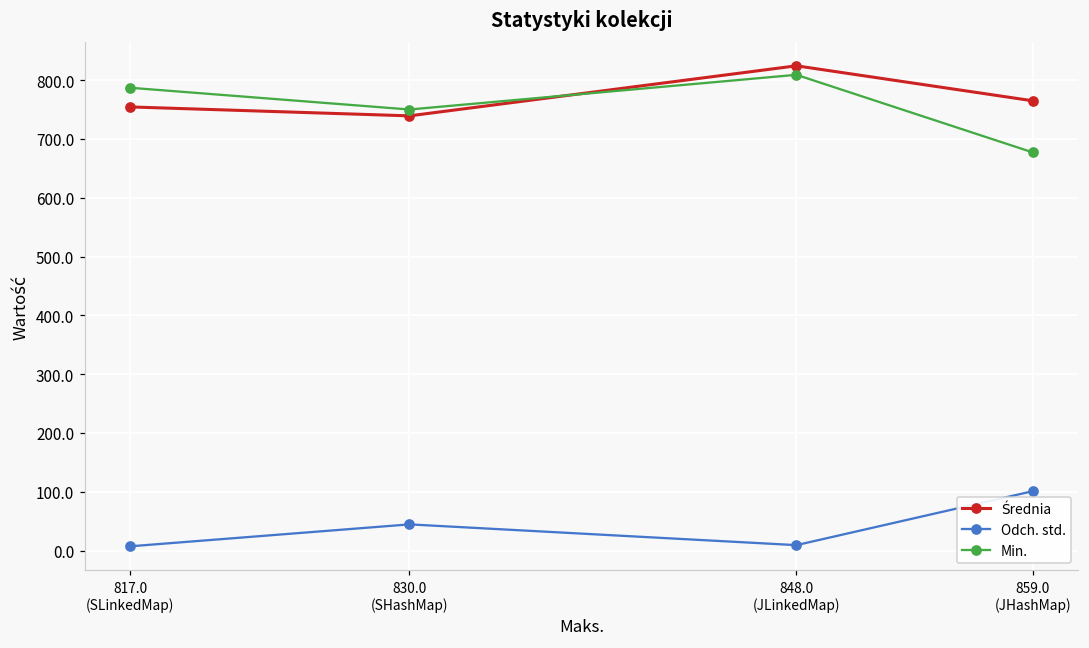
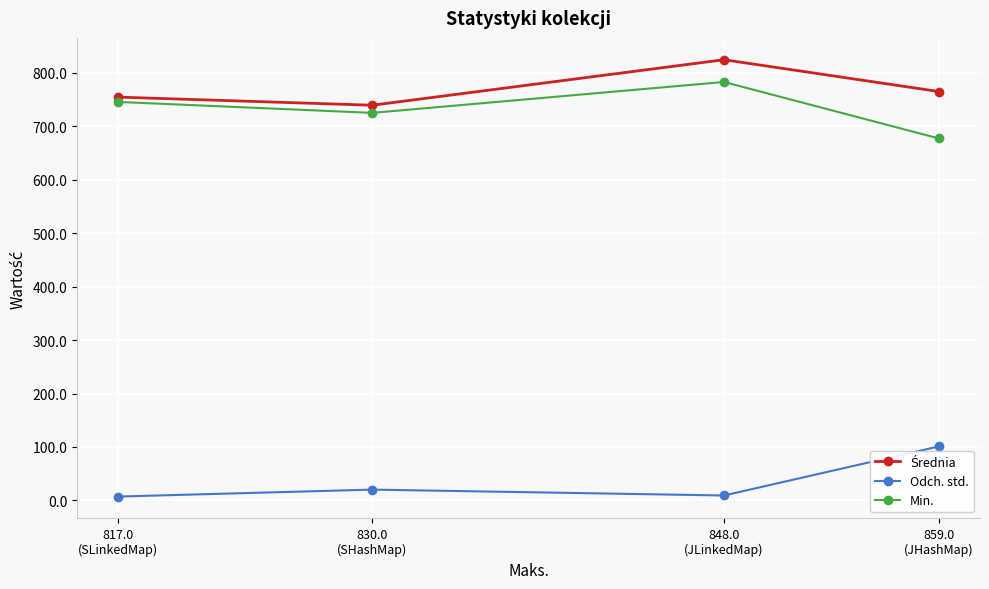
Min., 817.0 (SLinkedMap): 790 -> 750
Odch. std., 830.0 (SHashMap): 40 -> 20
Min., 830.0 (SHashMap): 750 -> 720
Min., 848.0 (JLinkedMap): 810 -> 780
